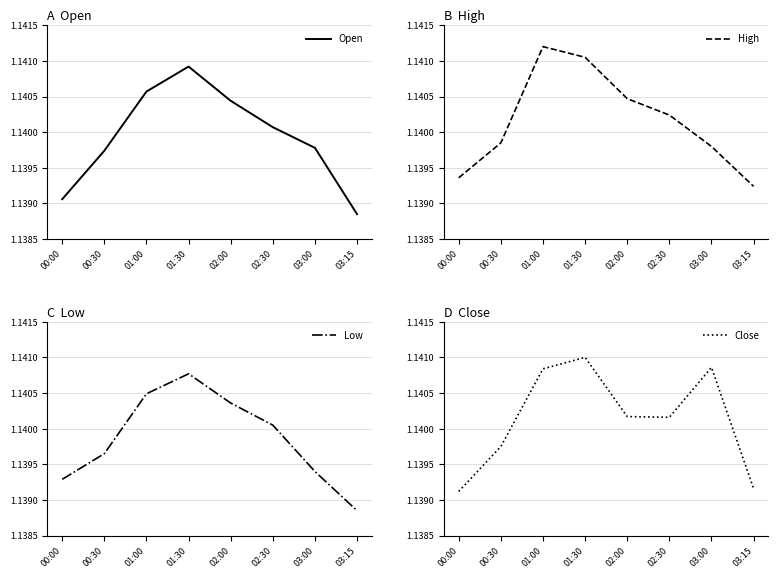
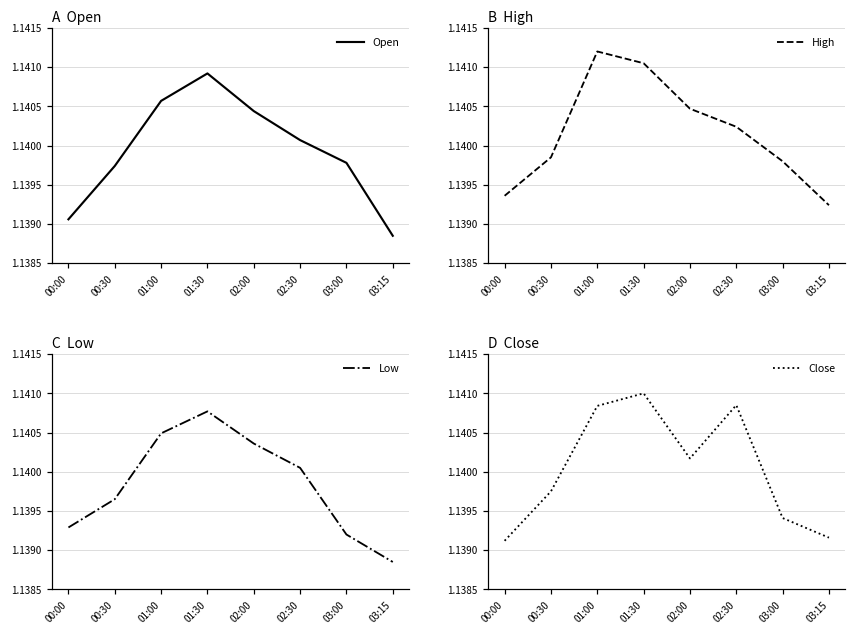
C Low, 03:00: 1.1394 -> 1.1392
D Close, 02:30: 1.1402 -> 1.1409
D Close, 03:00: 1.1409 -> 1.1394
